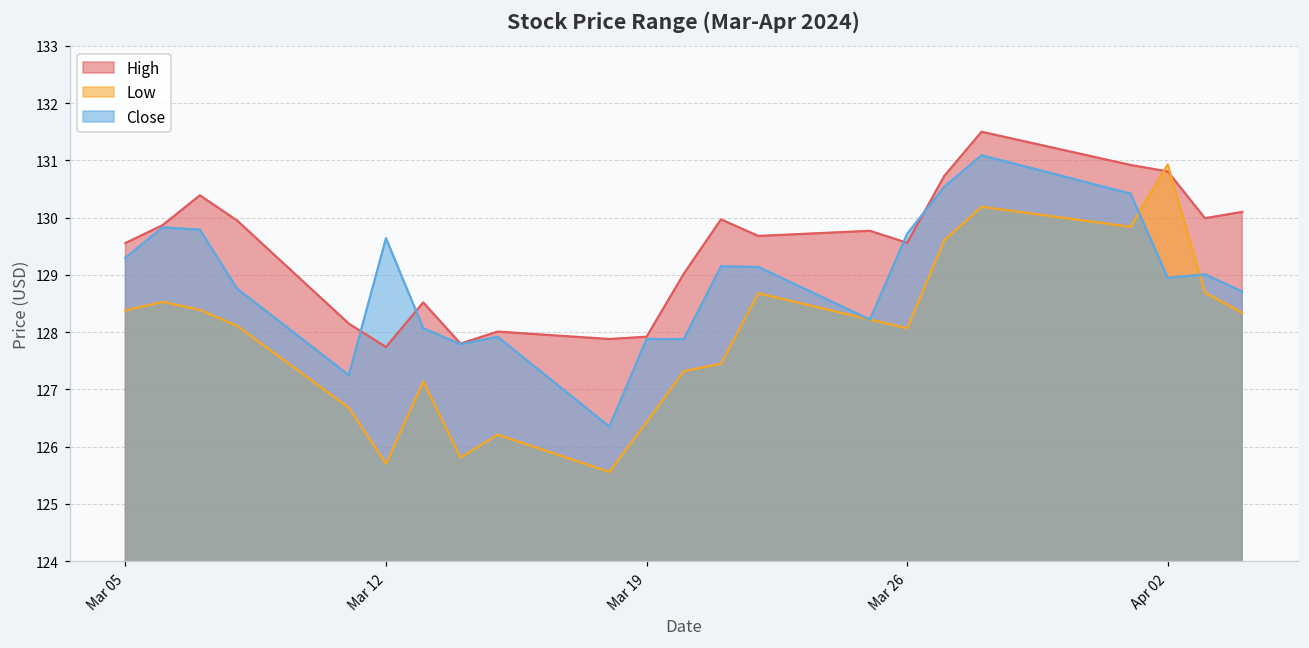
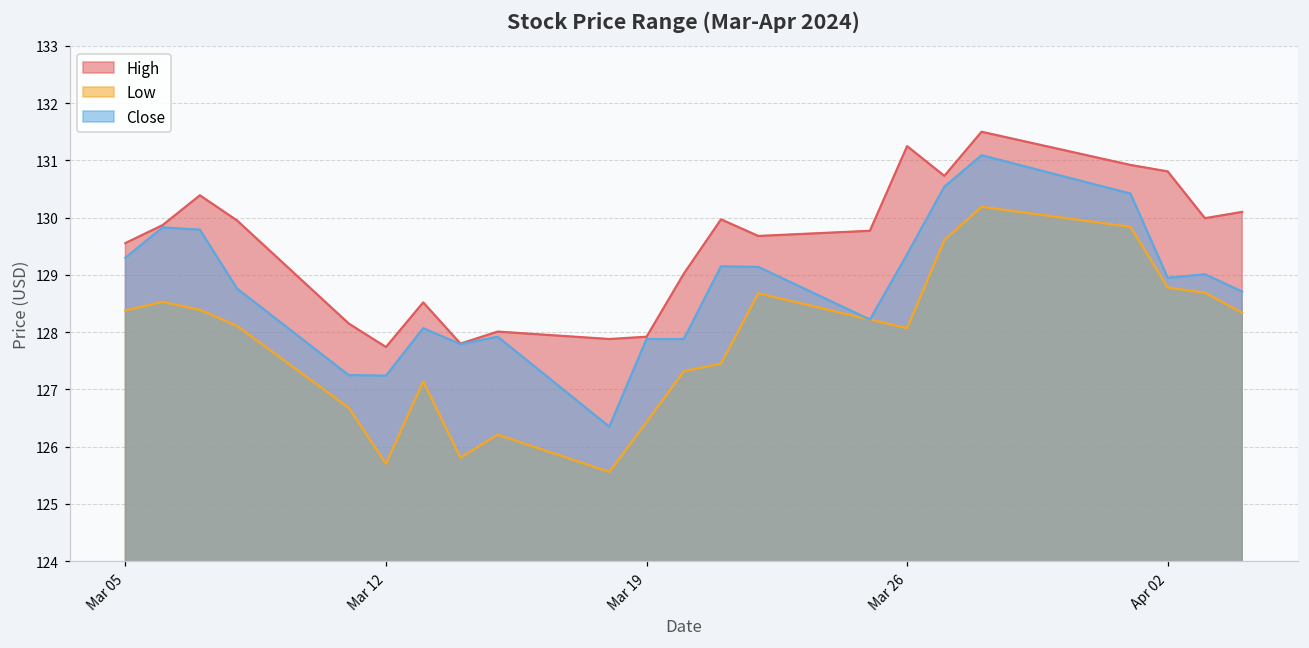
Close, Mar 12: 129.6 -> 127.2
High, Mar 26: 129.6 -> 131.2
Close, Mar 26: 129.7 -> 129.4
Low, Apr 02: 130.9 -> 128.8
